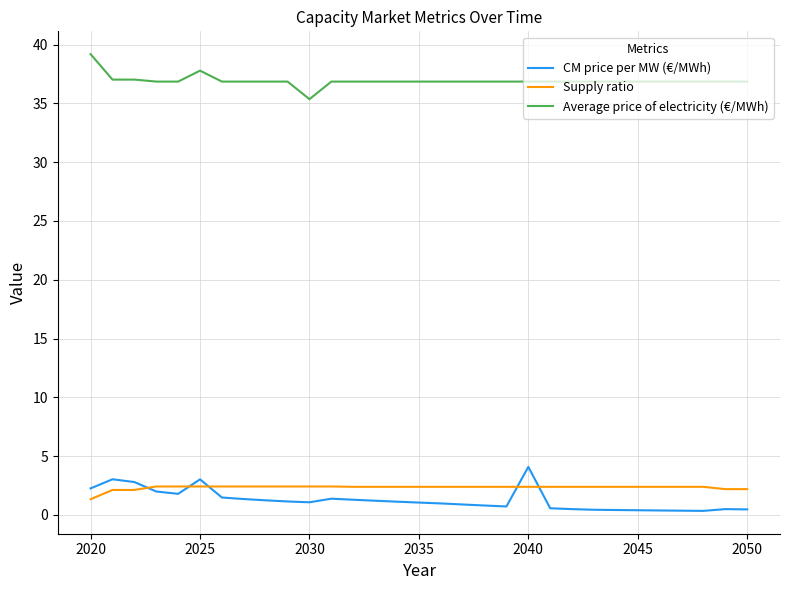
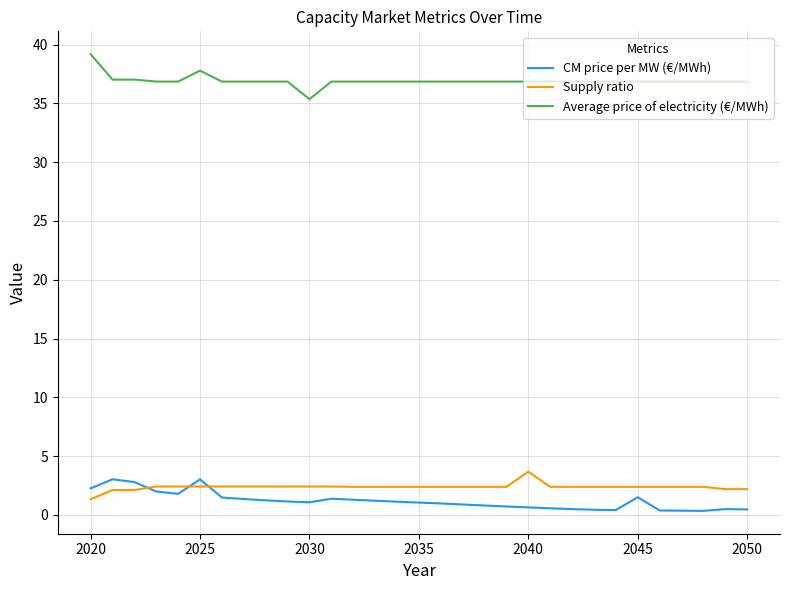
CM price per MW (€/MWh), 2040: 4.1 -> 0.6
Supply ratio, 2040: 2.4 -> 3.7
CM price per MW (€/MWh), 2045: 0.4 -> 1.5
